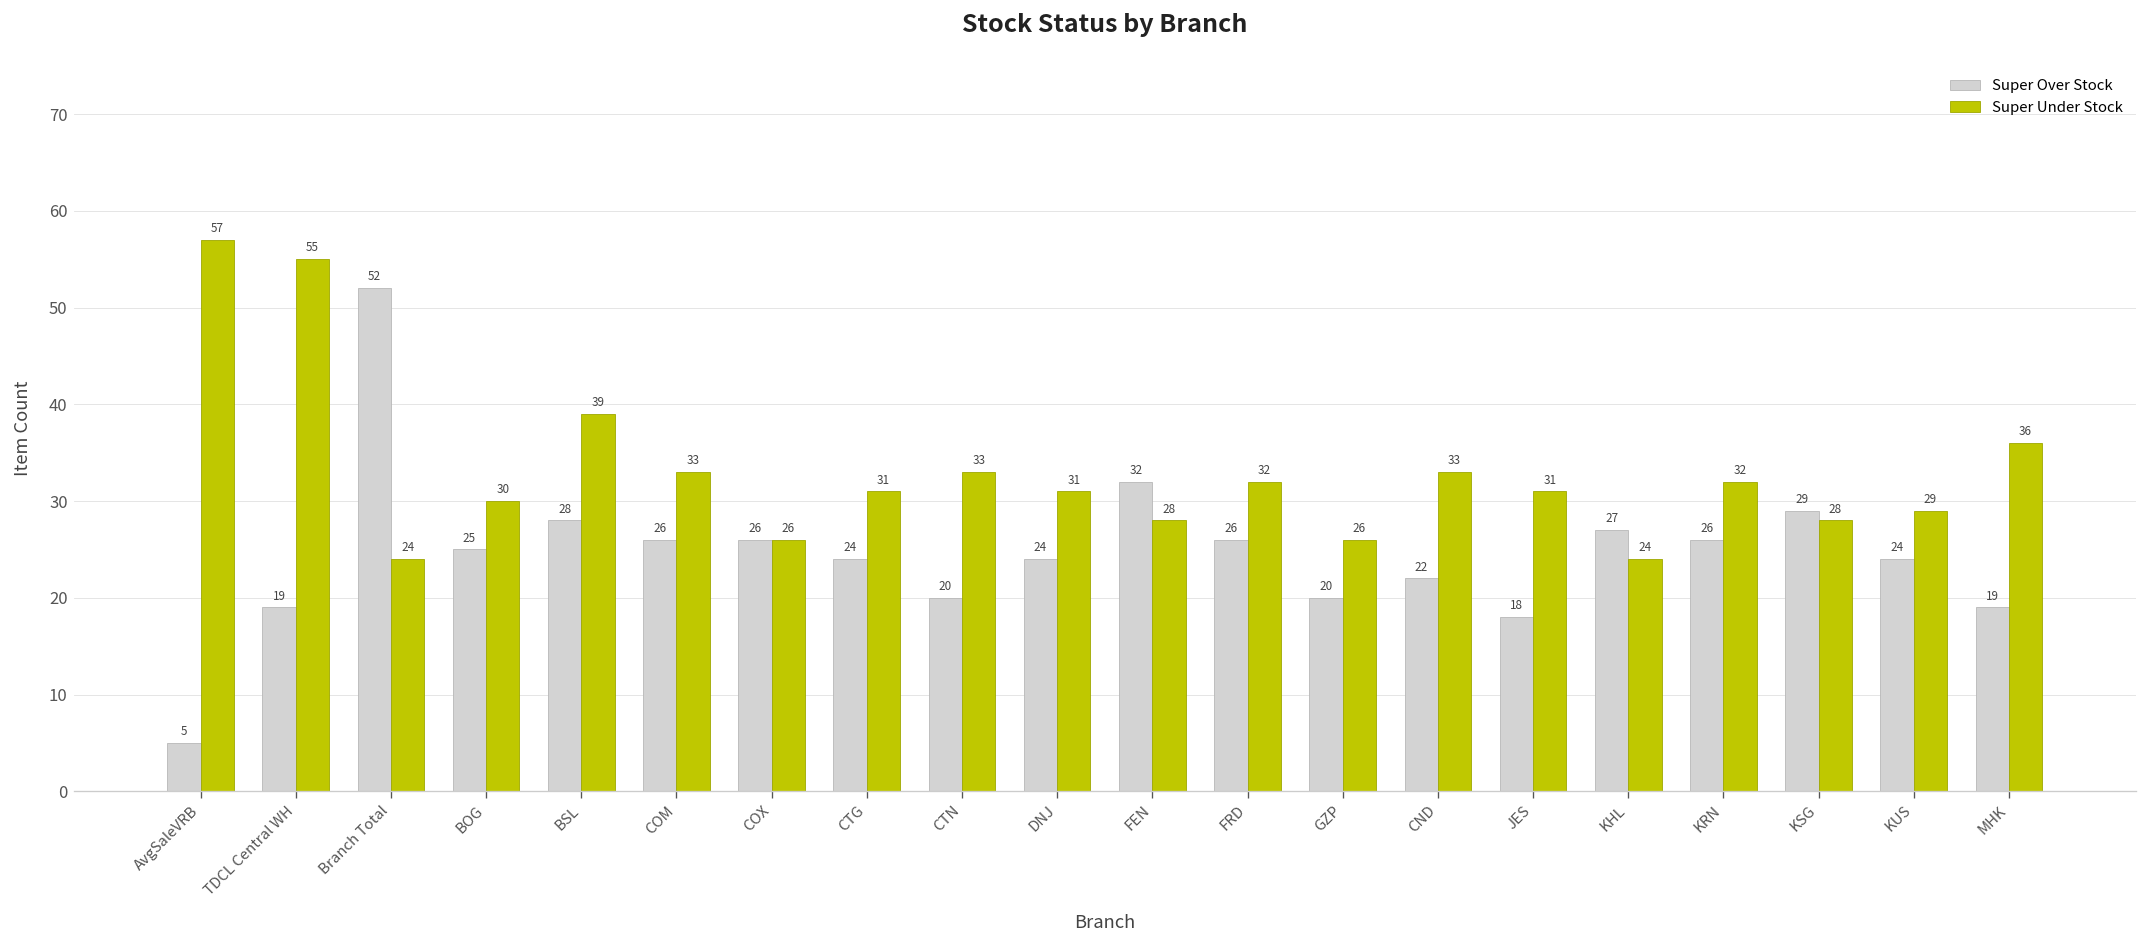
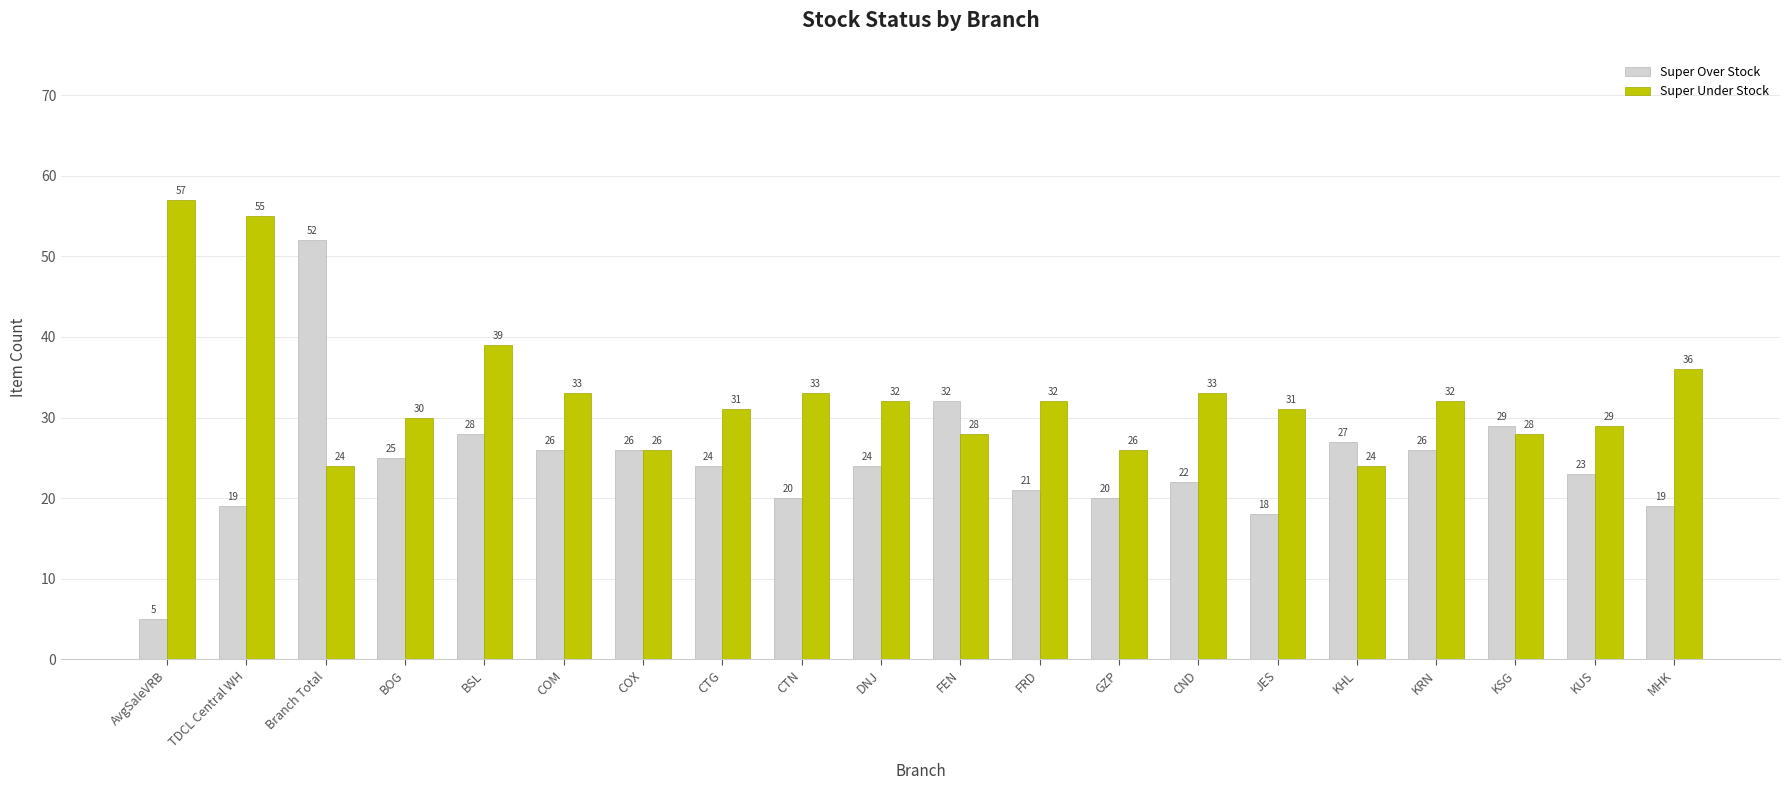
Super Under Stock, DNJ: 31 -> 32
Super Over Stock, FRD: 26 -> 21
Super Over Stock, KUS: 24 -> 23
